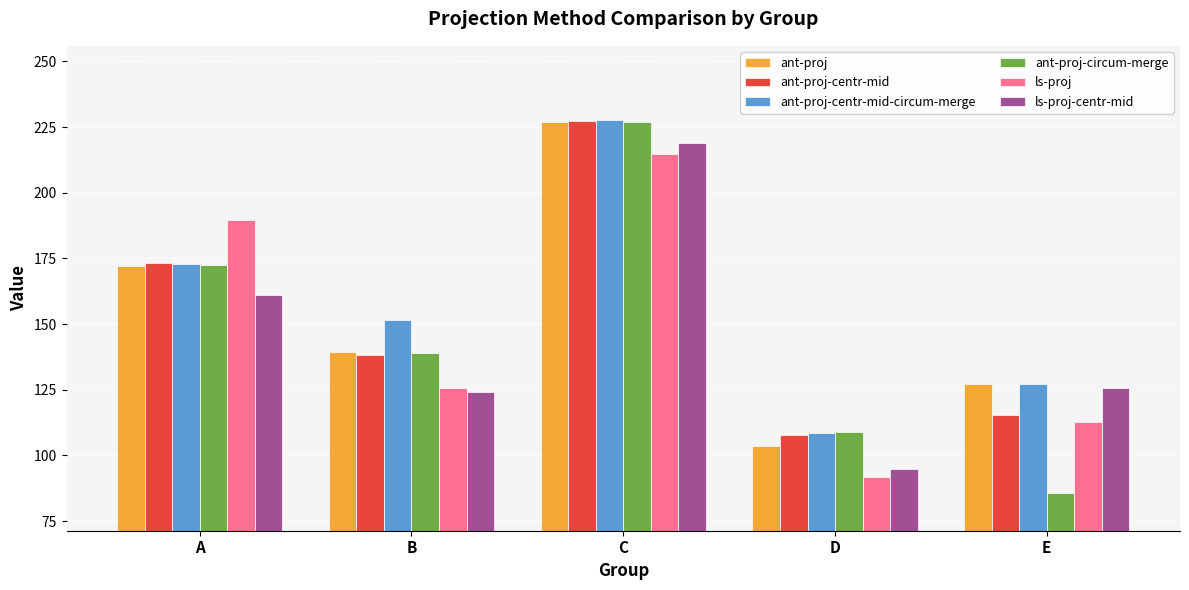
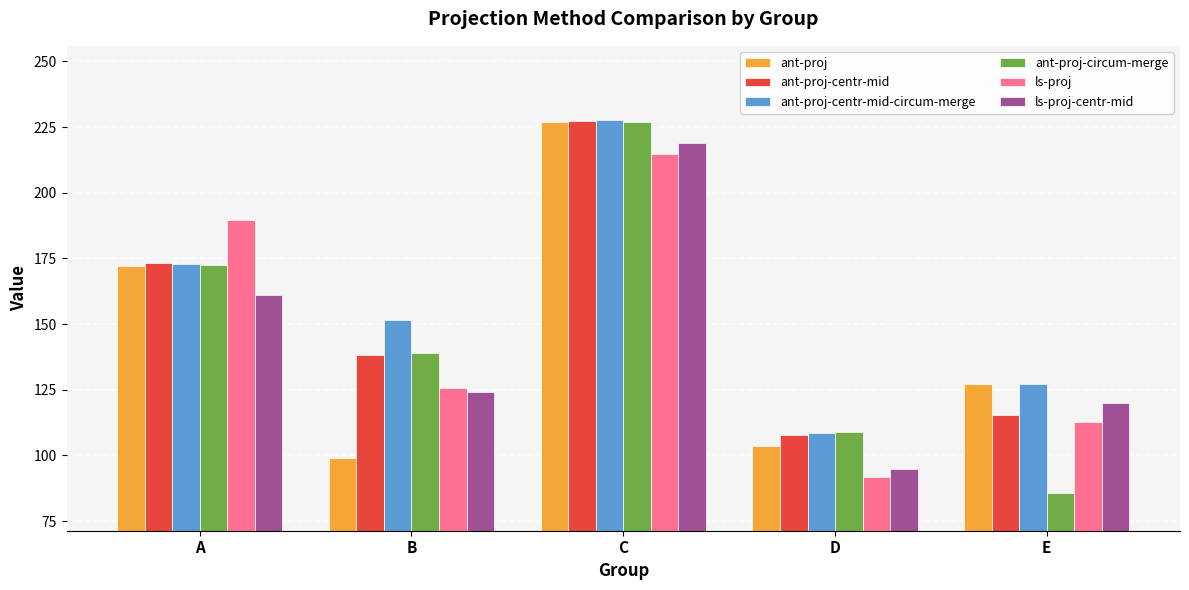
ant-proj, B: 140 -> 99
ls-proj-centr-mid, E: 125 -> 120
